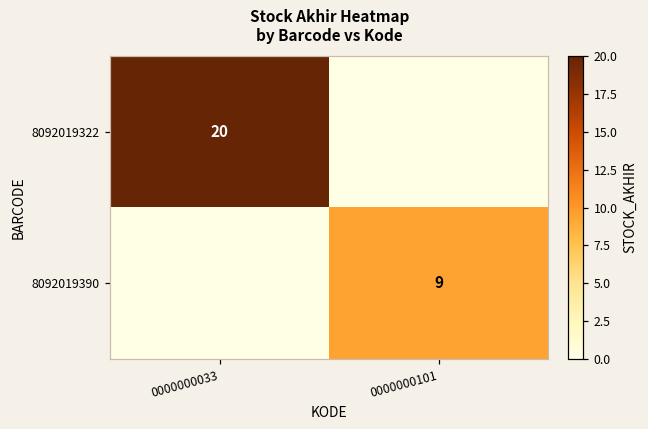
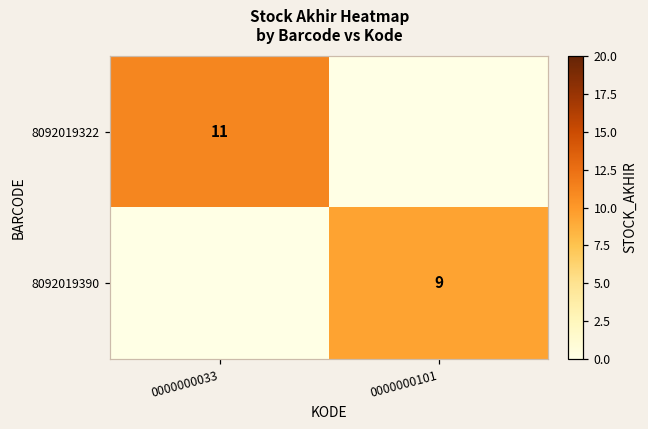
8092019322, 0000000033: 20 -> 11
